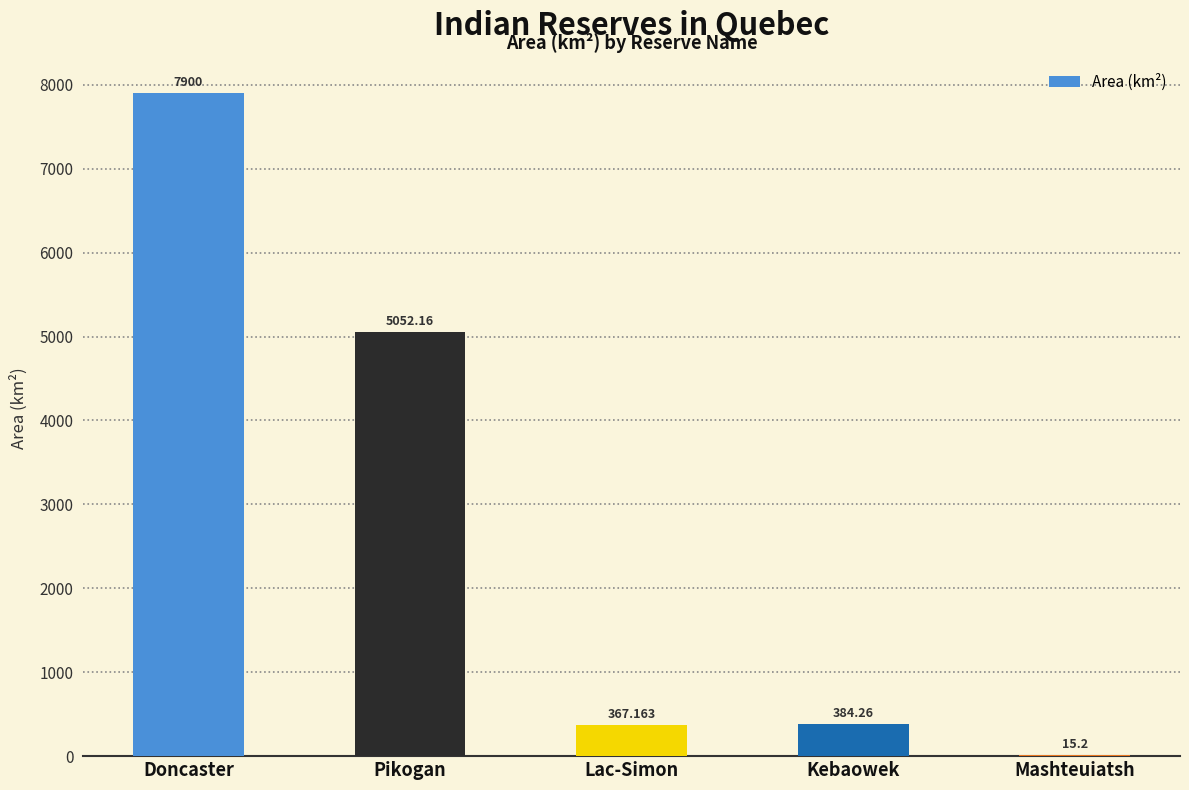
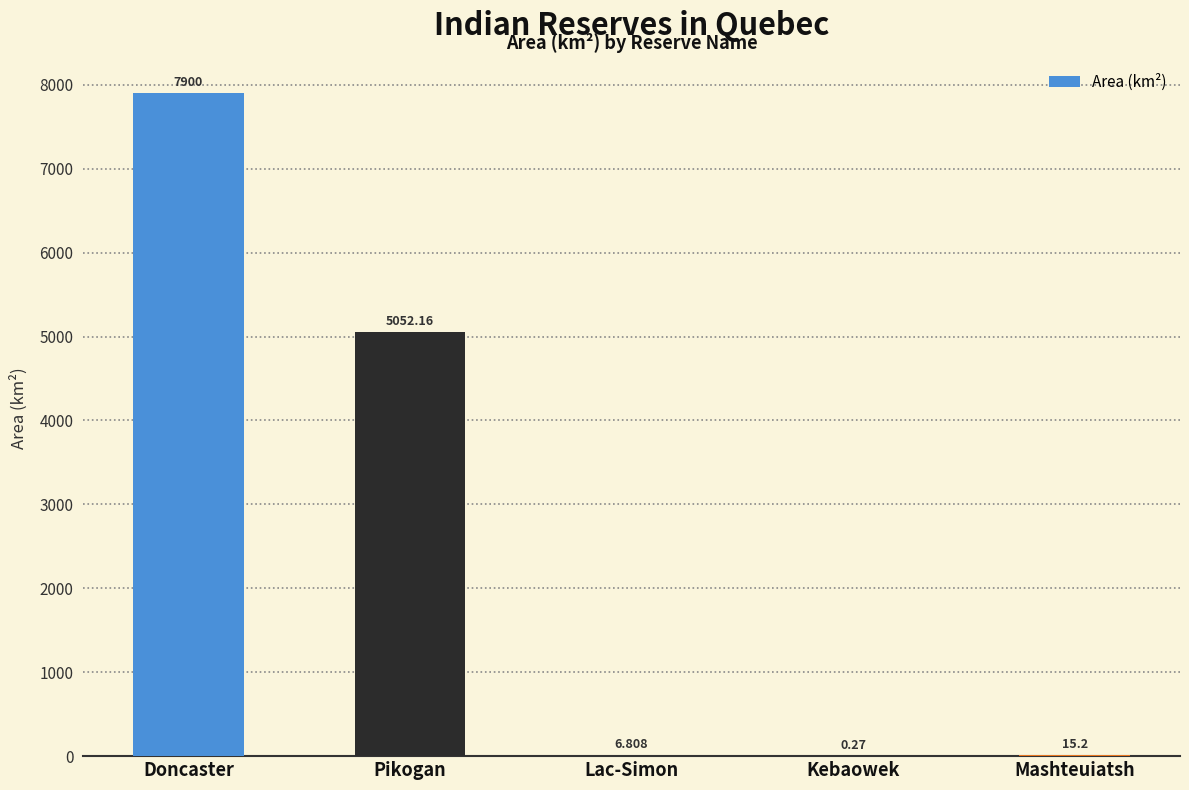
Lac-Simon: 367.163 -> 6.808
Kebaowek: 384.26 -> 0.27
